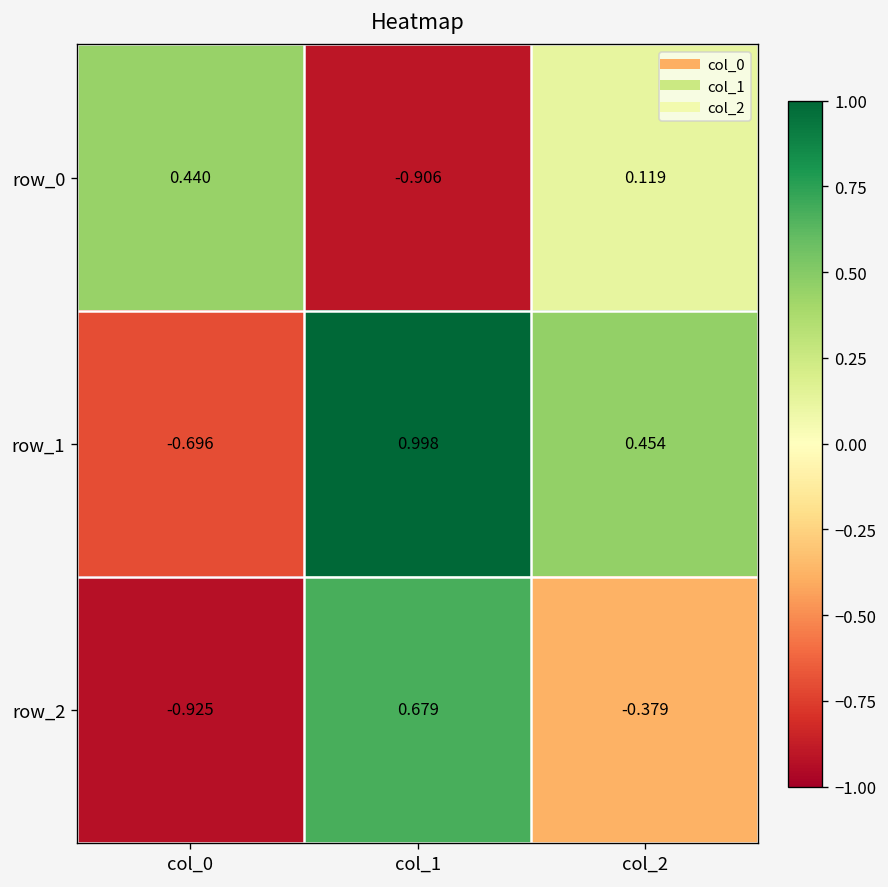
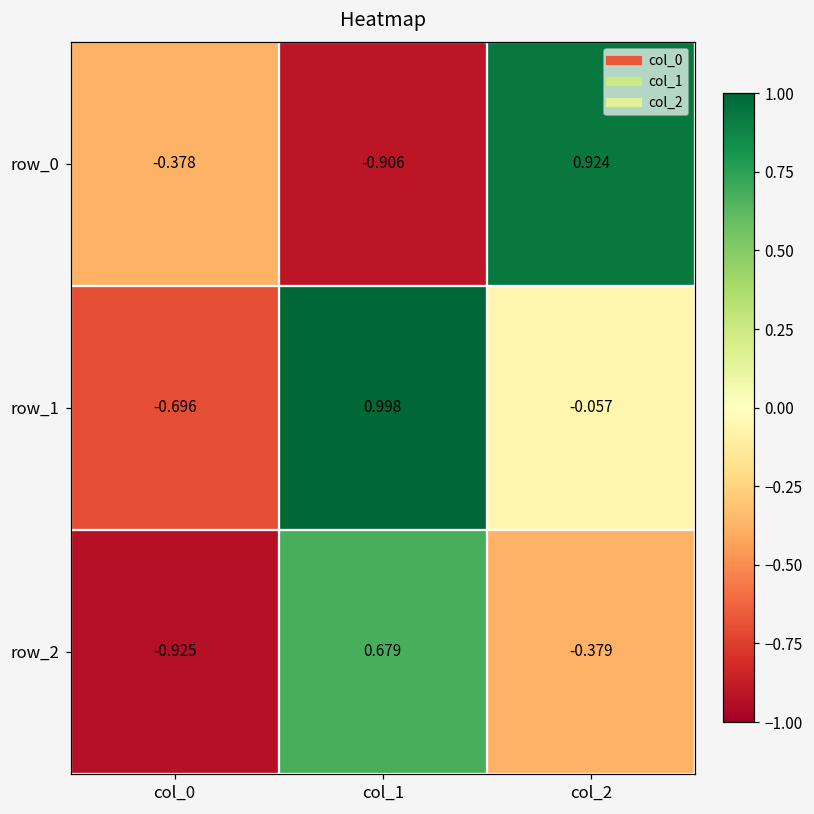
row_0, col_0: 0.440 -> -0.378
row_0, col_2: 0.119 -> 0.924
row_1, col_2: 0.454 -> -0.057
